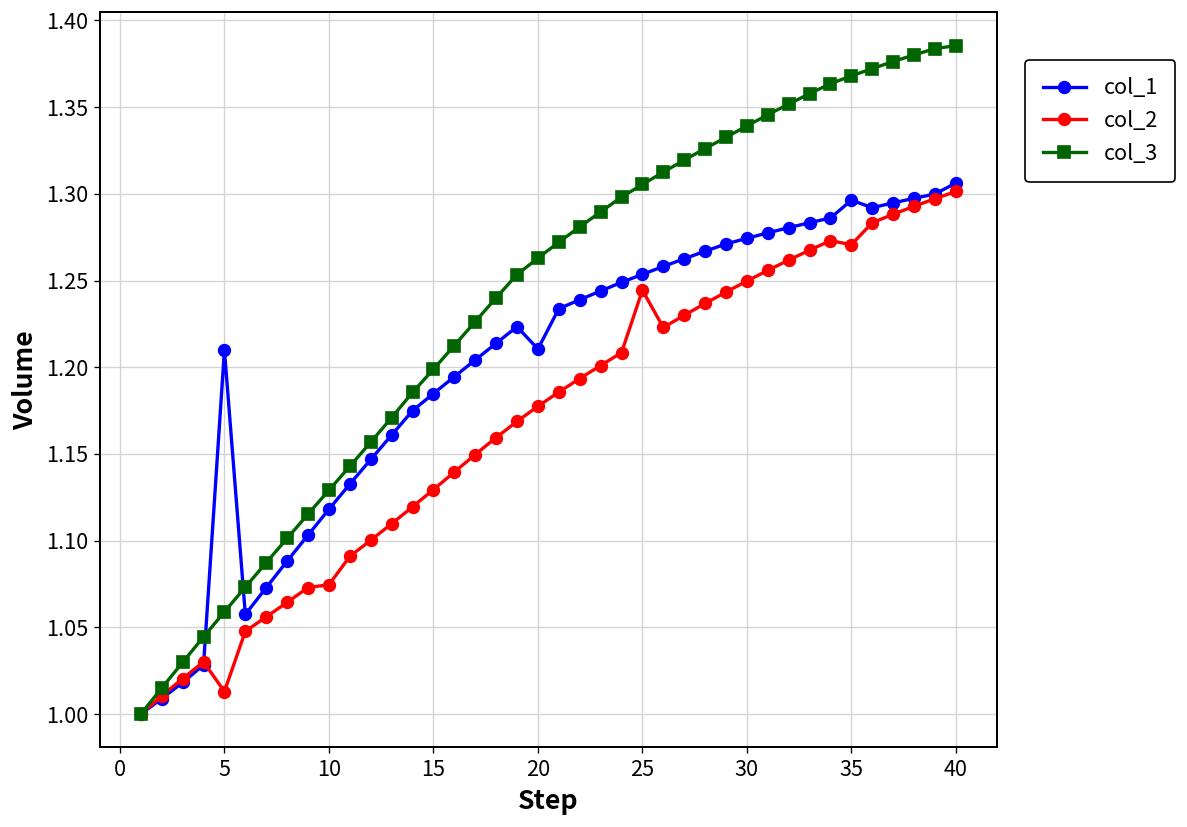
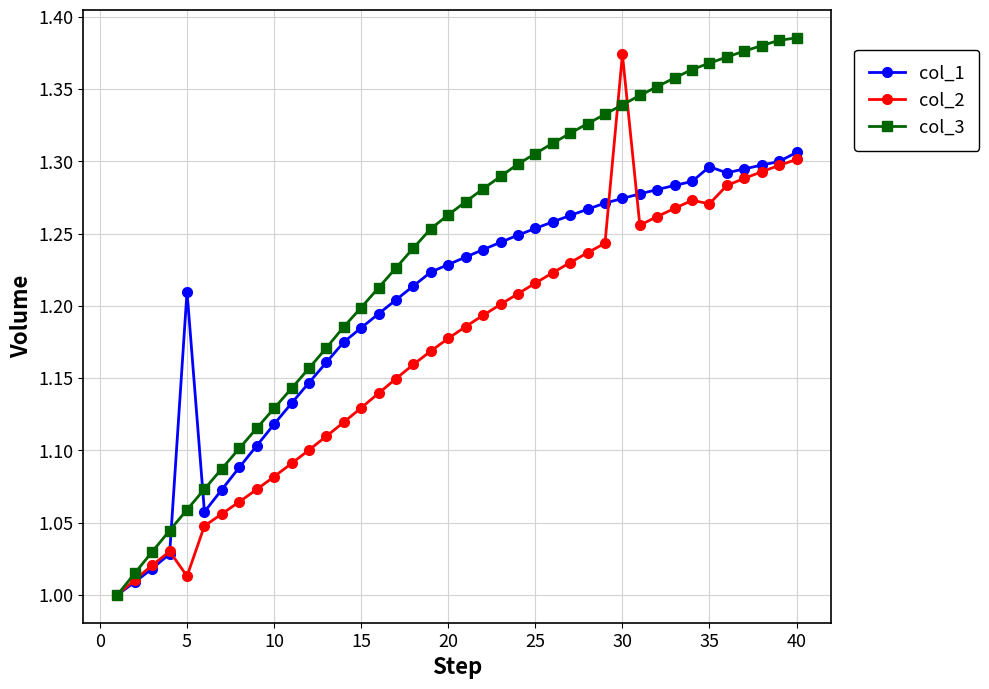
col_2, 10: 1.075 -> 1.082
col_1, 20: 1.210 -> 1.229
col_2, 25: 1.244 -> 1.216
col_2, 30: 1.250 -> 1.374
